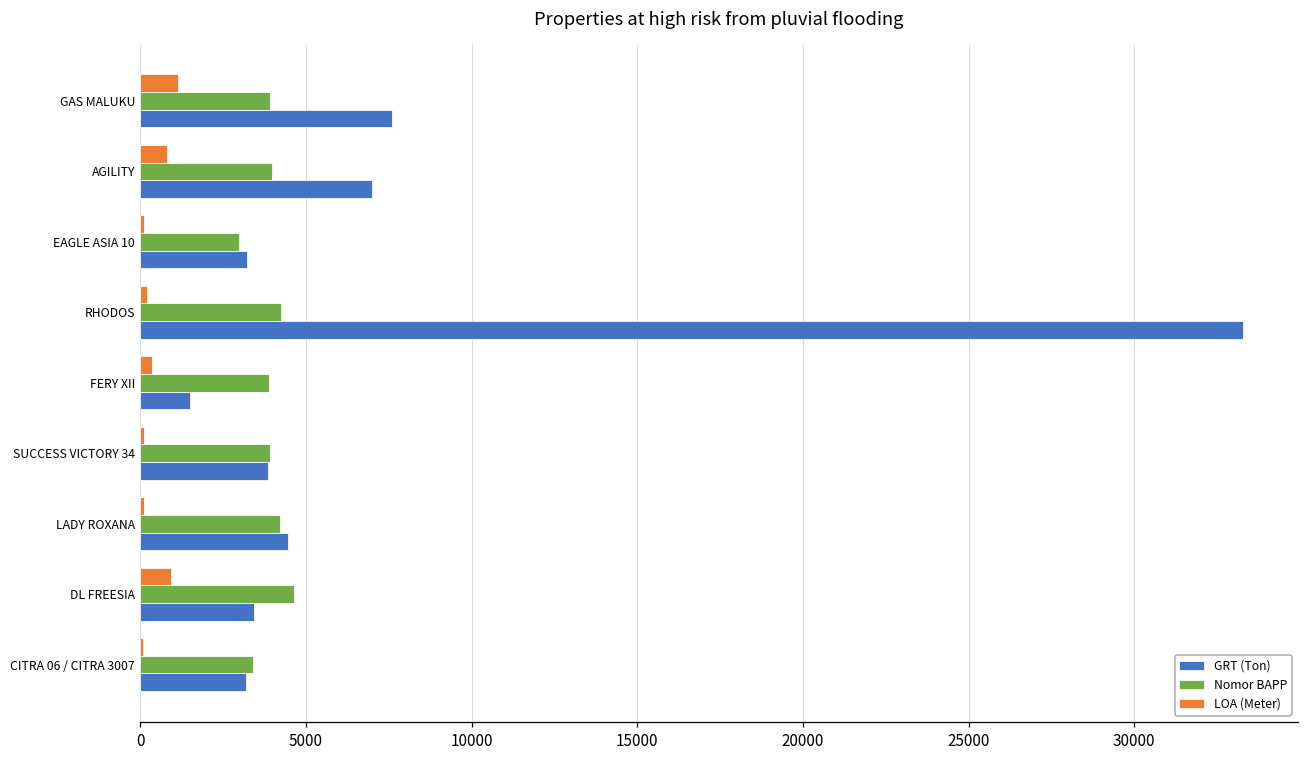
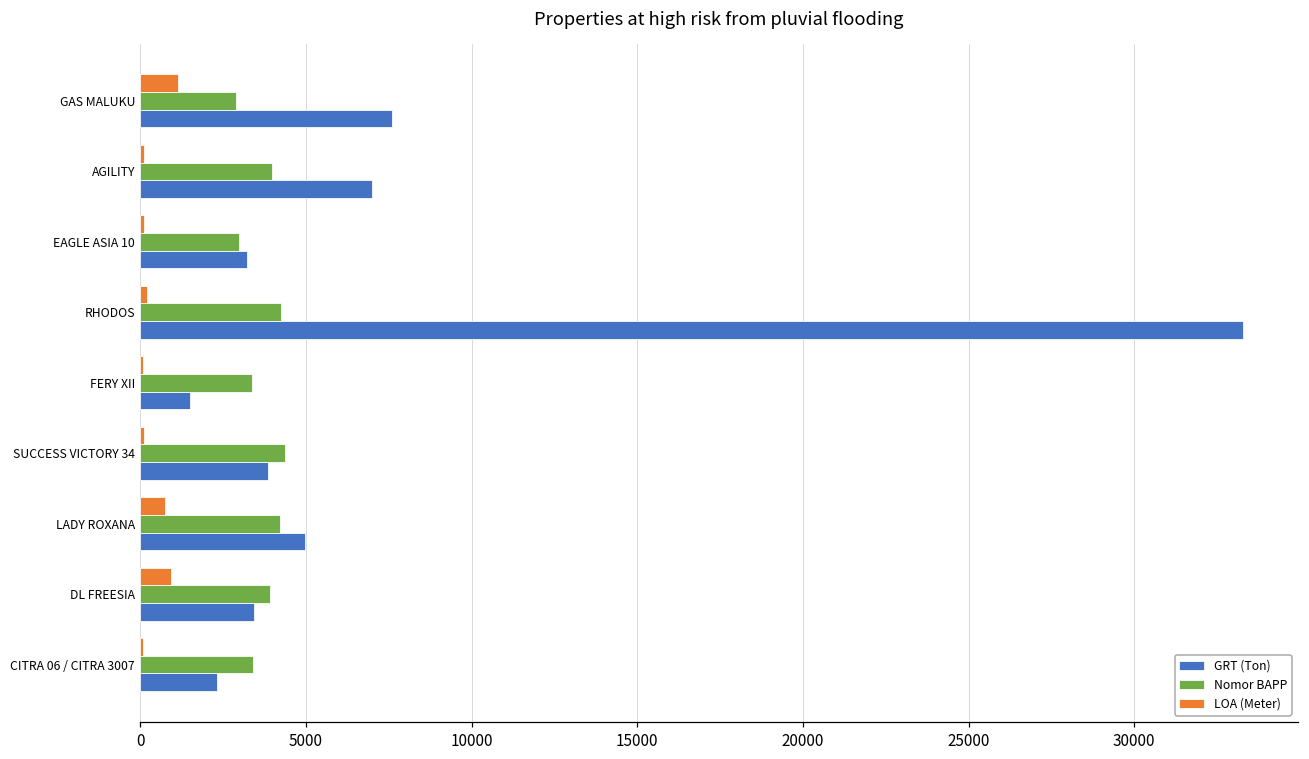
Nomor BAPP, GAS MALUKU: 3900 -> 2900
LOA (Meter), AGILITY: 800 -> 100
LOA (Meter), FERY XII: 400 -> 100
Nomor BAPP, FERY XII: 3900 -> 3400
Nomor BAPP, SUCCESS VICTORY 34: 3900 -> 4400
LOA (Meter), LADY ROXANA: 100 -> 700
GRT (Ton), LADY ROXANA: 4500 -> 5000
Nomor BAPP, DL FREESIA: 4600 -> 3900
GRT (Ton), CITRA 06 / CITRA 3007: 3200 -> 2300
